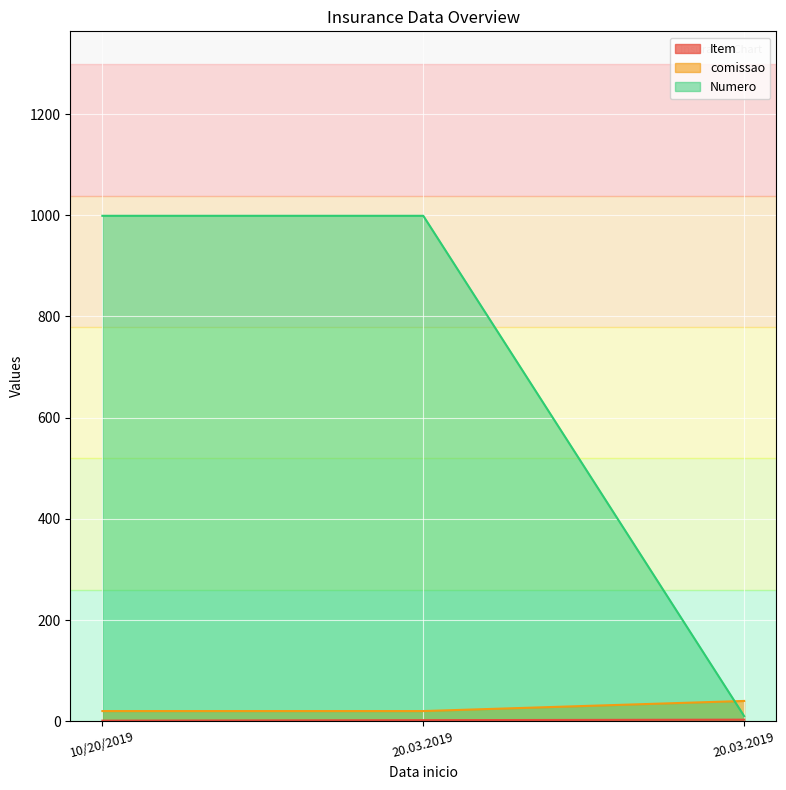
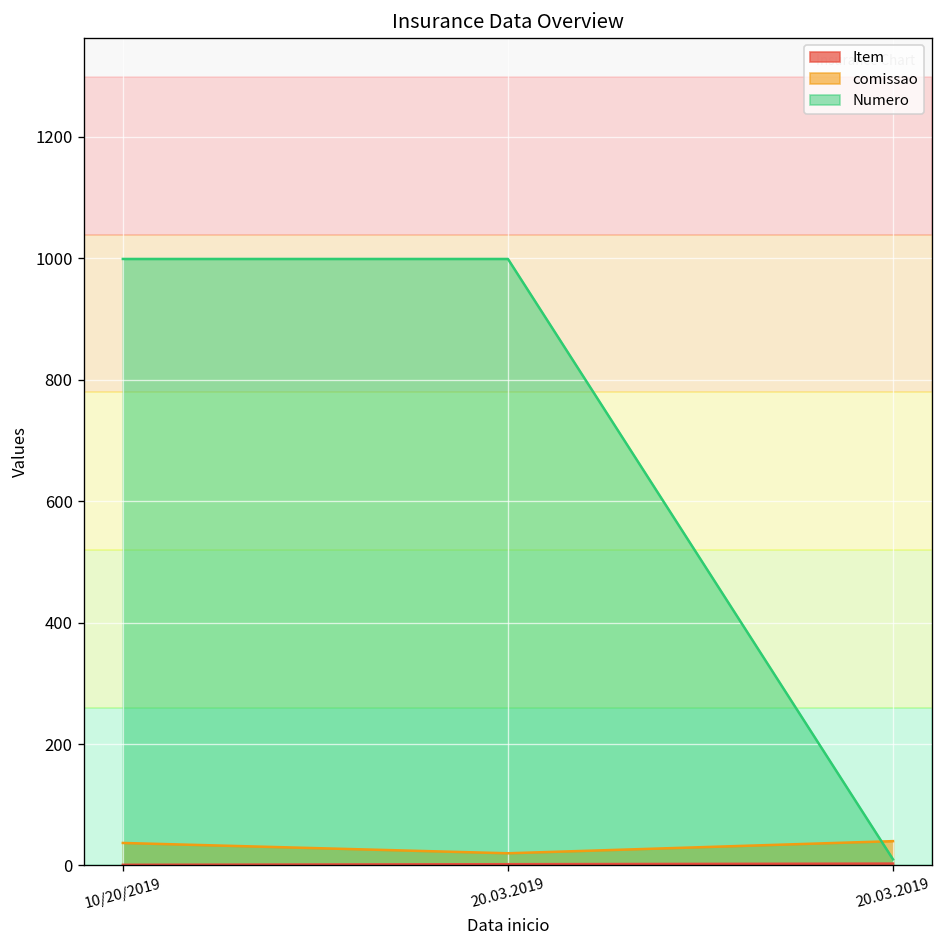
comissao, 10/20/2019: 20 -> 40
